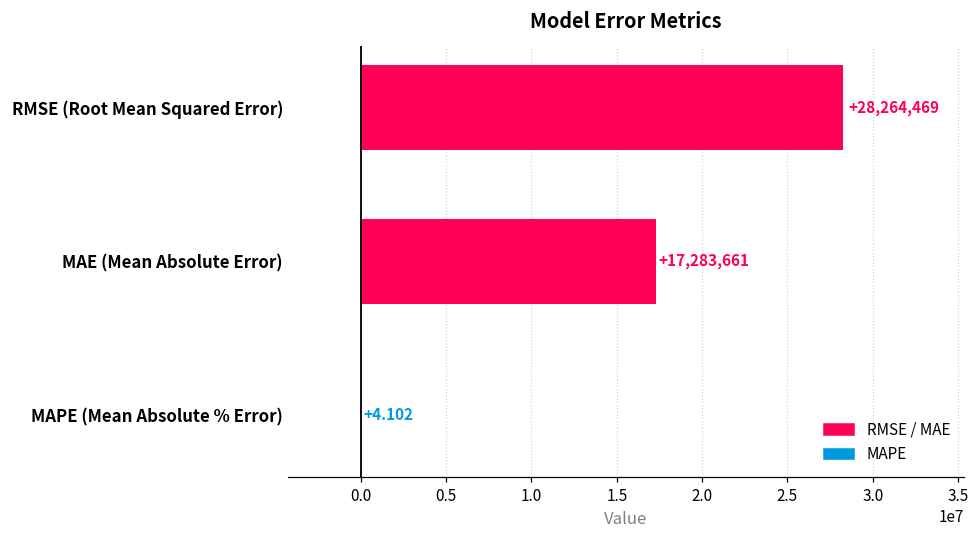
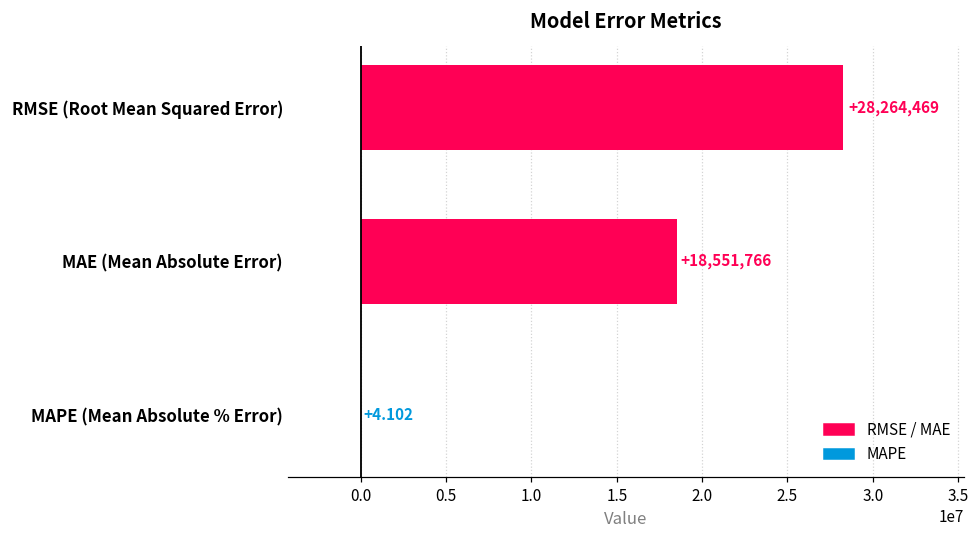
MAE (Mean Absolute Error): +17,283,661 -> +18,551,766
